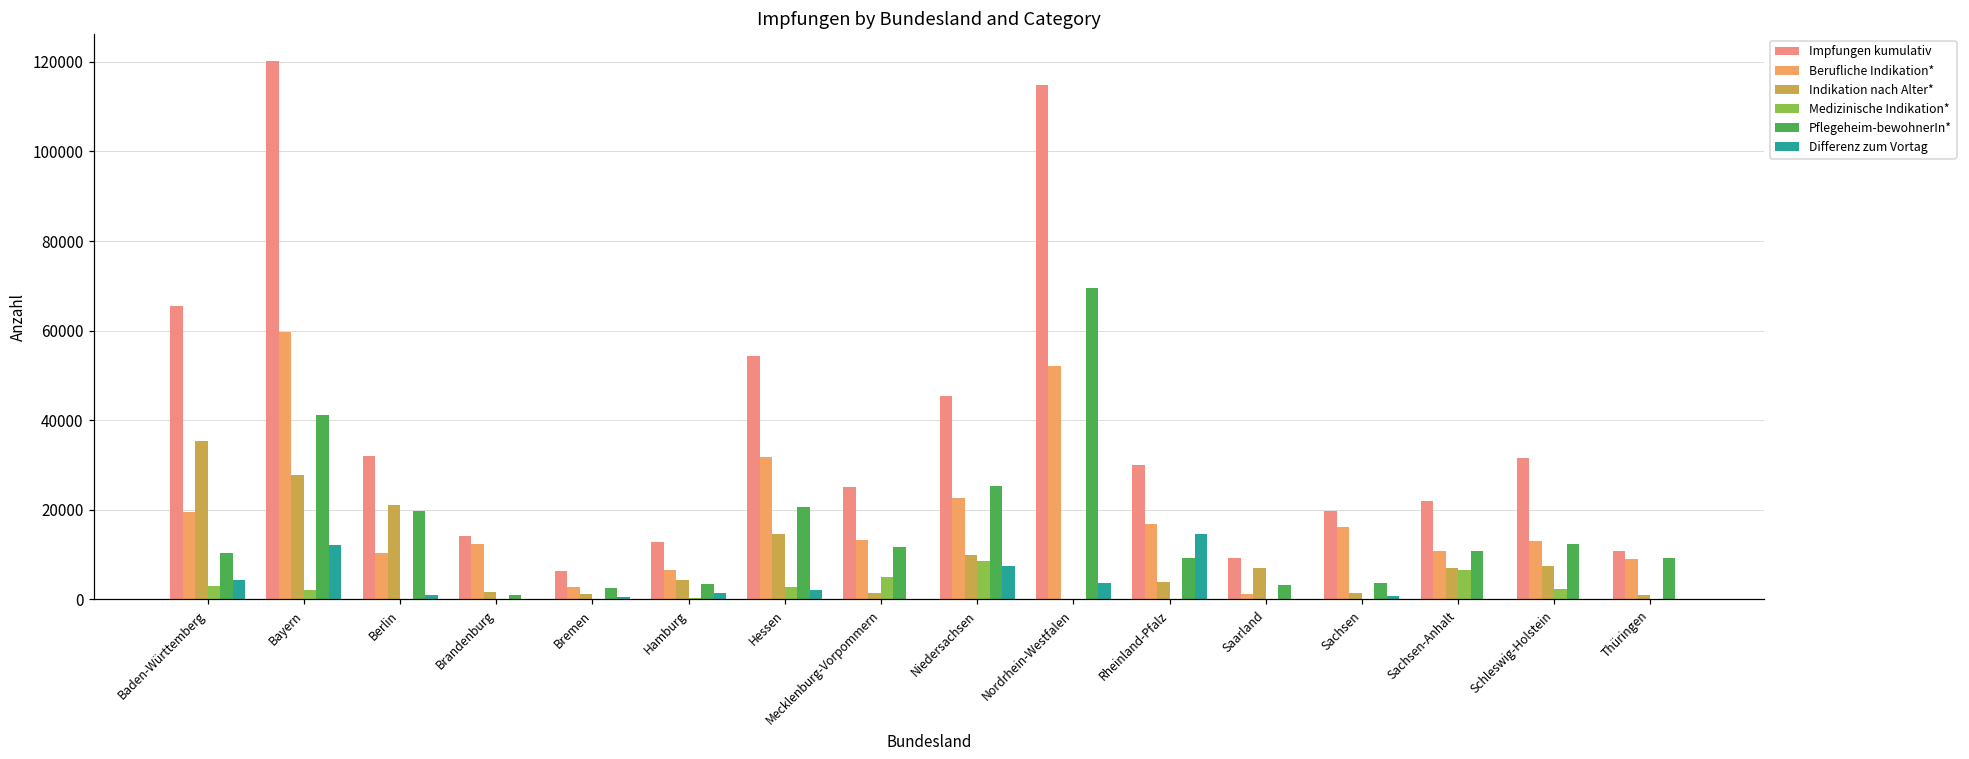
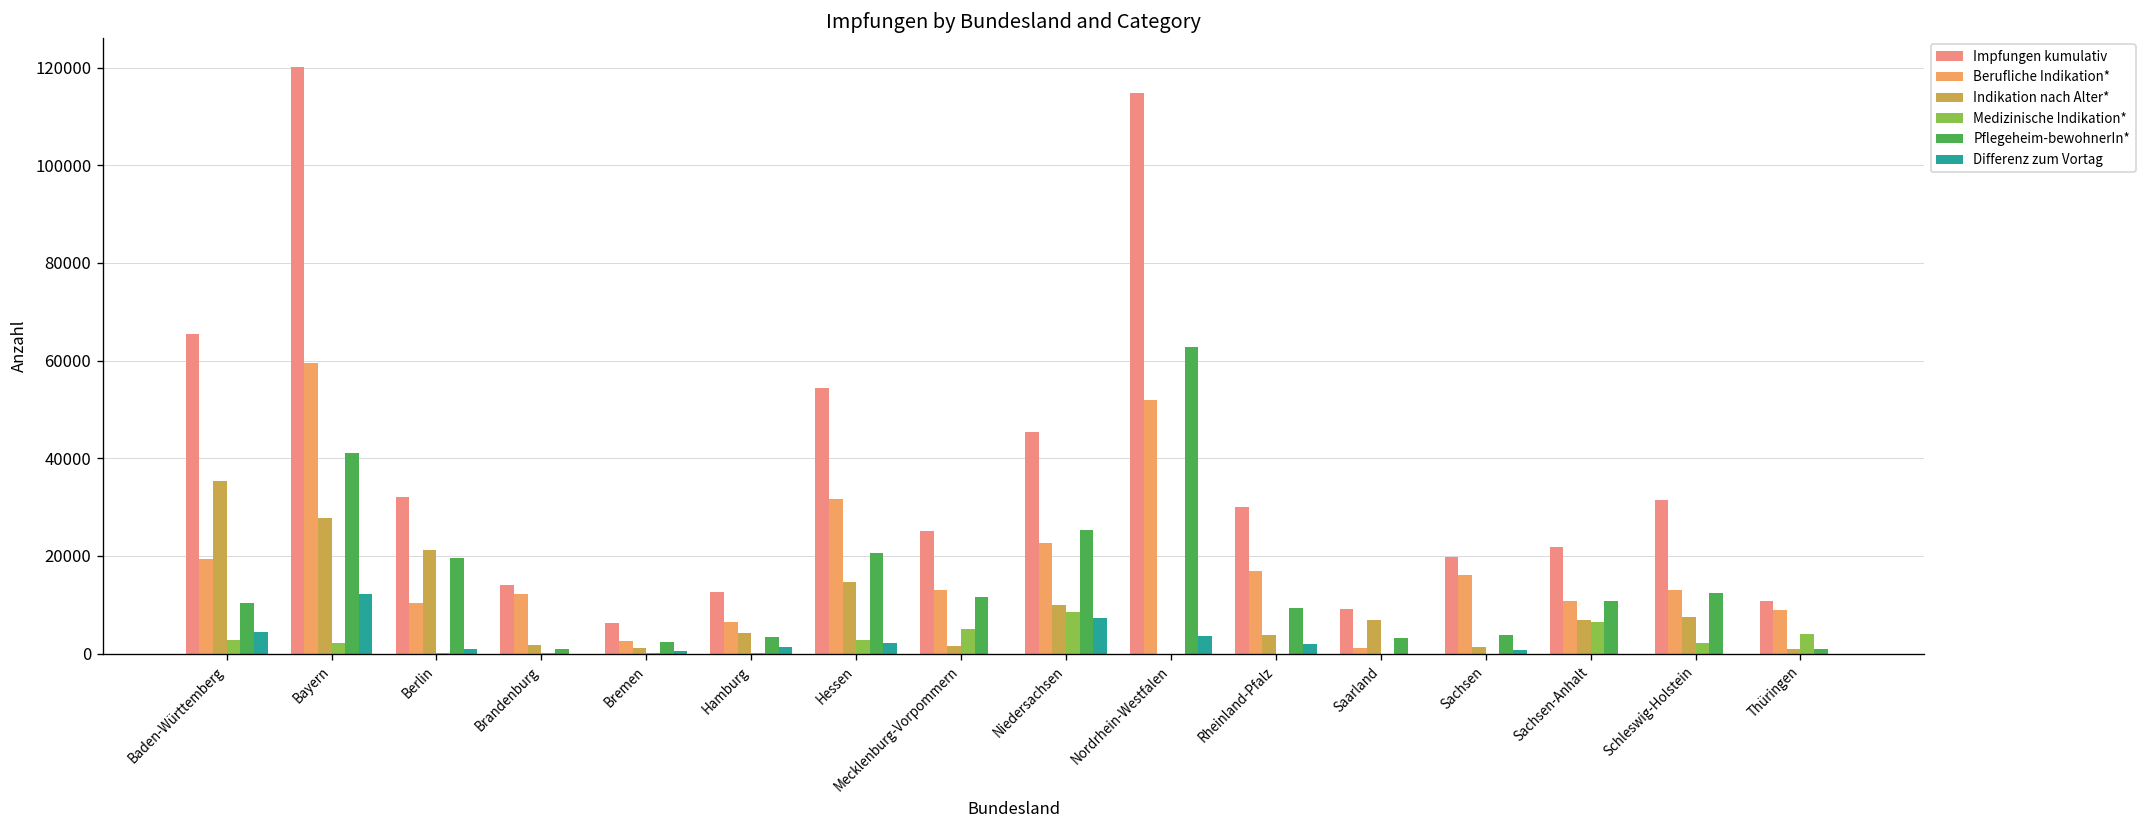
Pflegeheim-bewohnerIn*, Nordrhein-Westfalen: 69000 -> 63000
Differenz zum Vortag, Rheinland-Pfalz: 15000 -> 2000
Medizinische Indikation*, Thüringen: 0 -> 4000
Pflegeheim-bewohnerIn*, Thüringen: 9000 -> 1000
